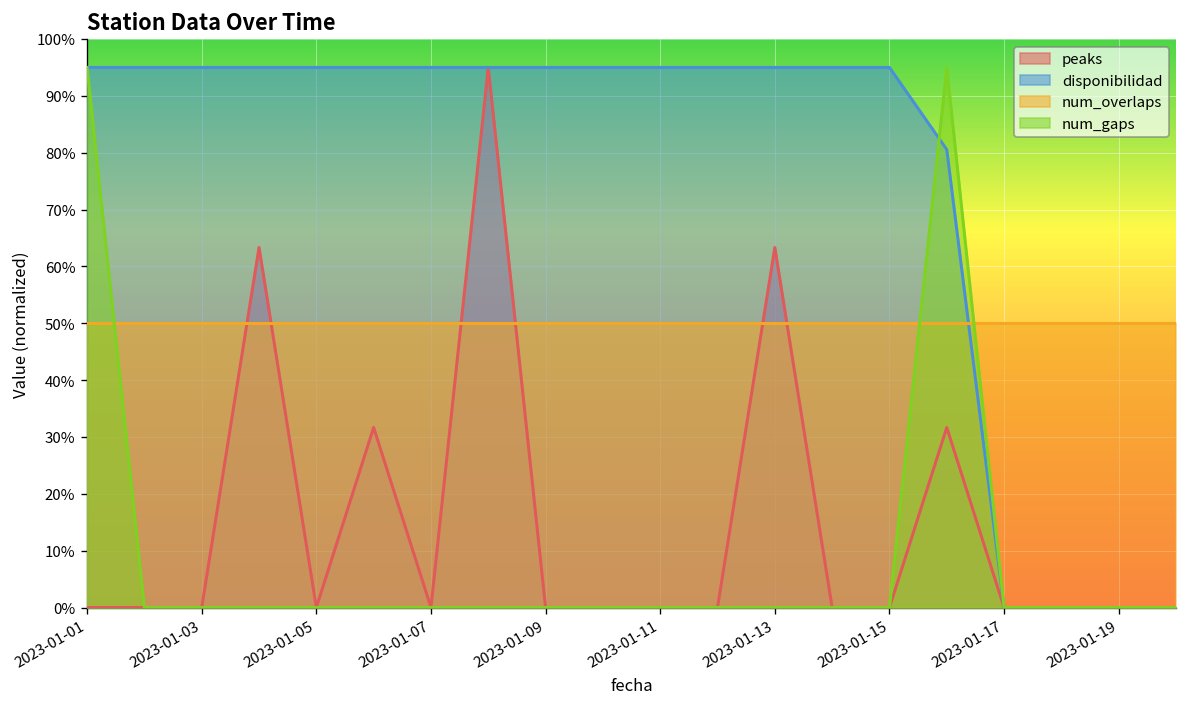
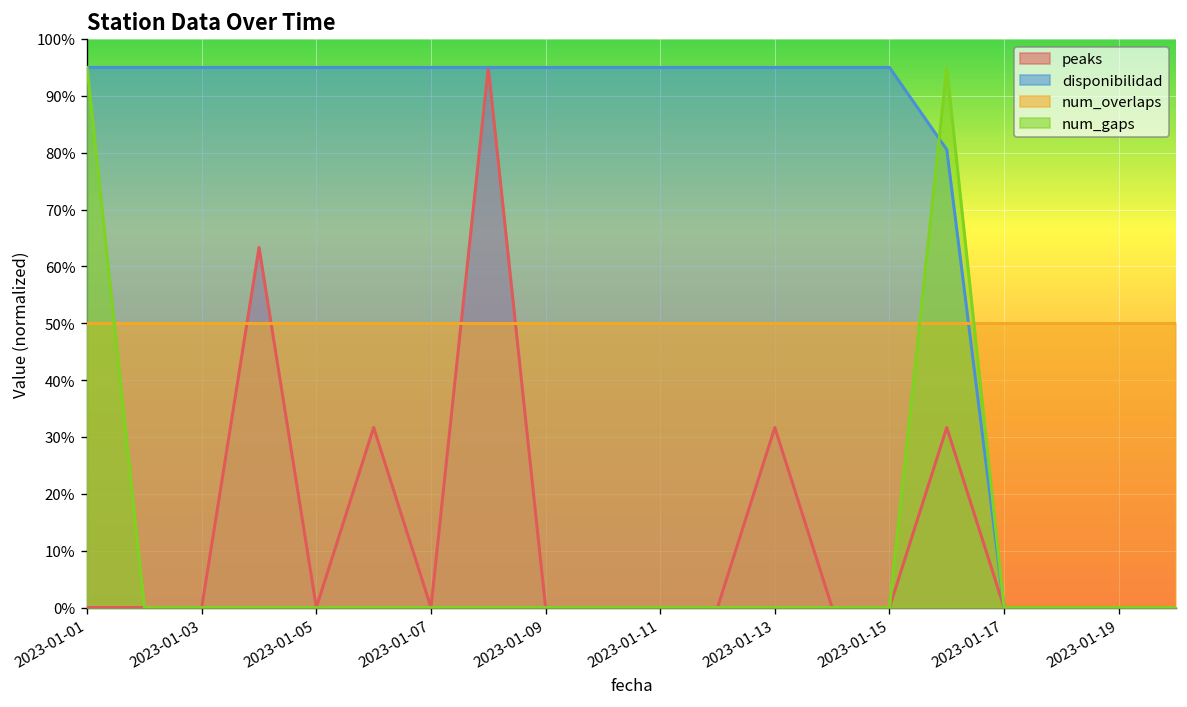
peaks, 2023-01-13: 63% -> 32%
